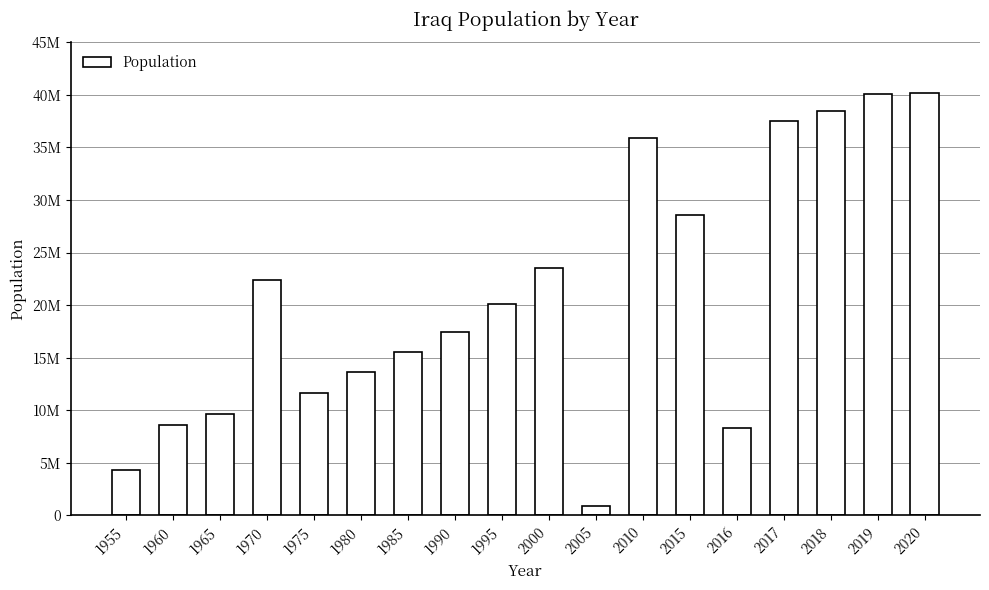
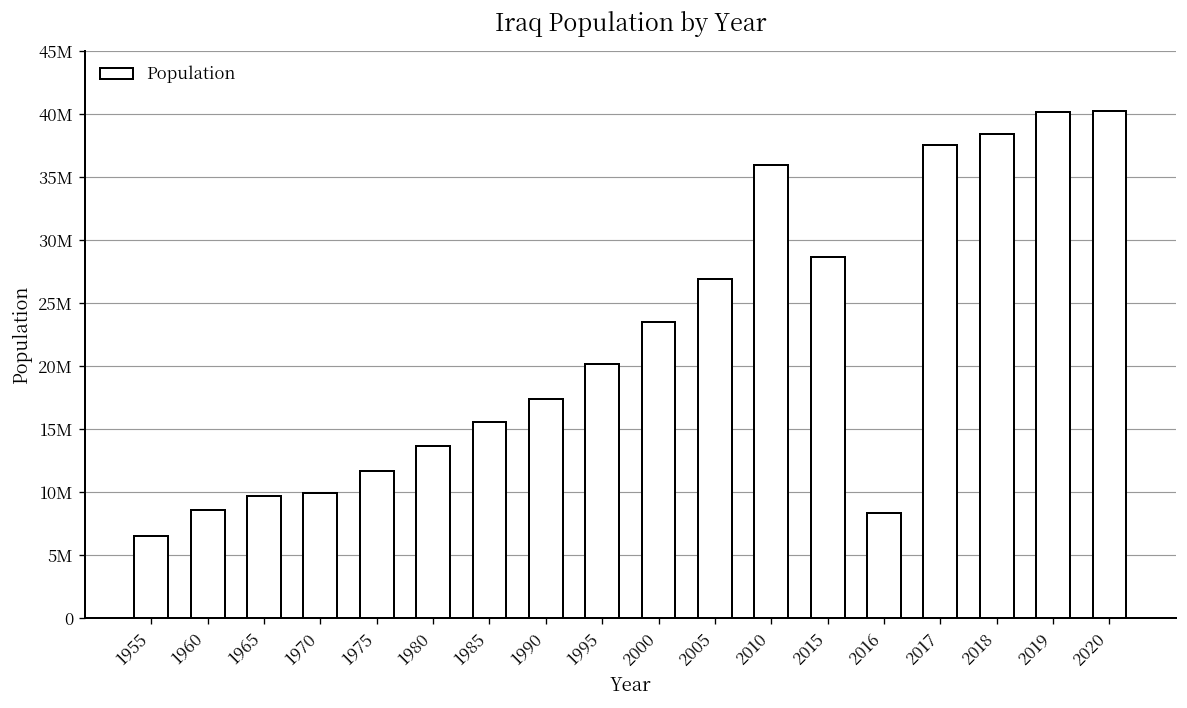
1955: 4300000 -> 6500000
1970: 22400000 -> 9900000
2005: 900000 -> 26900000
